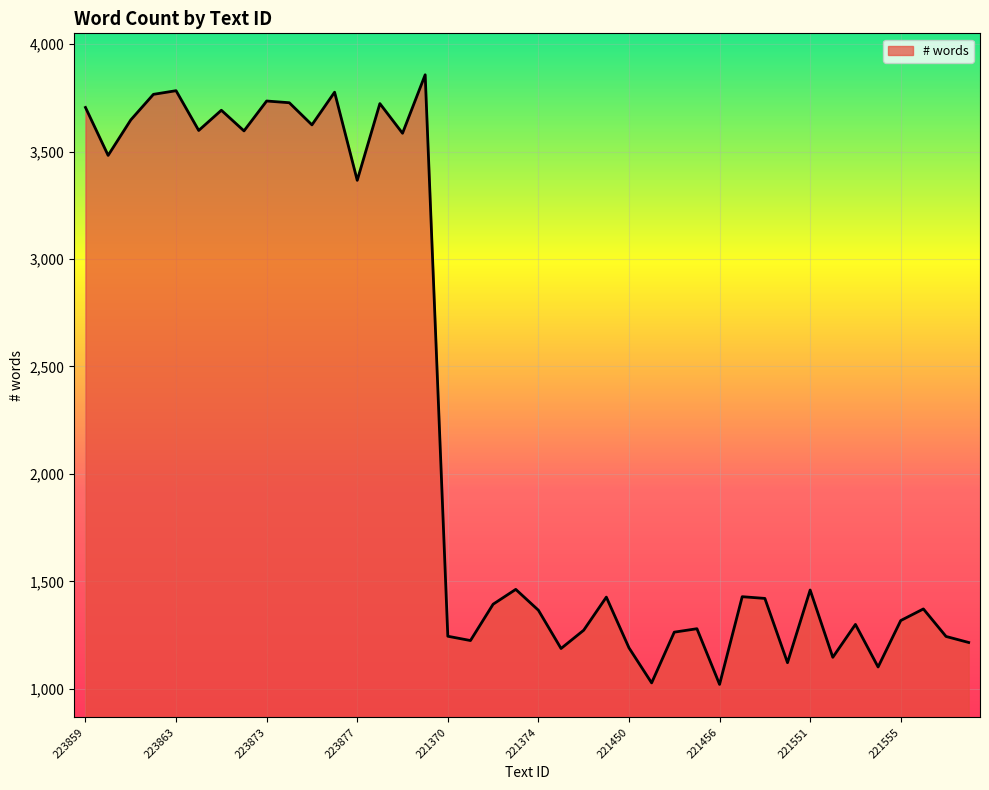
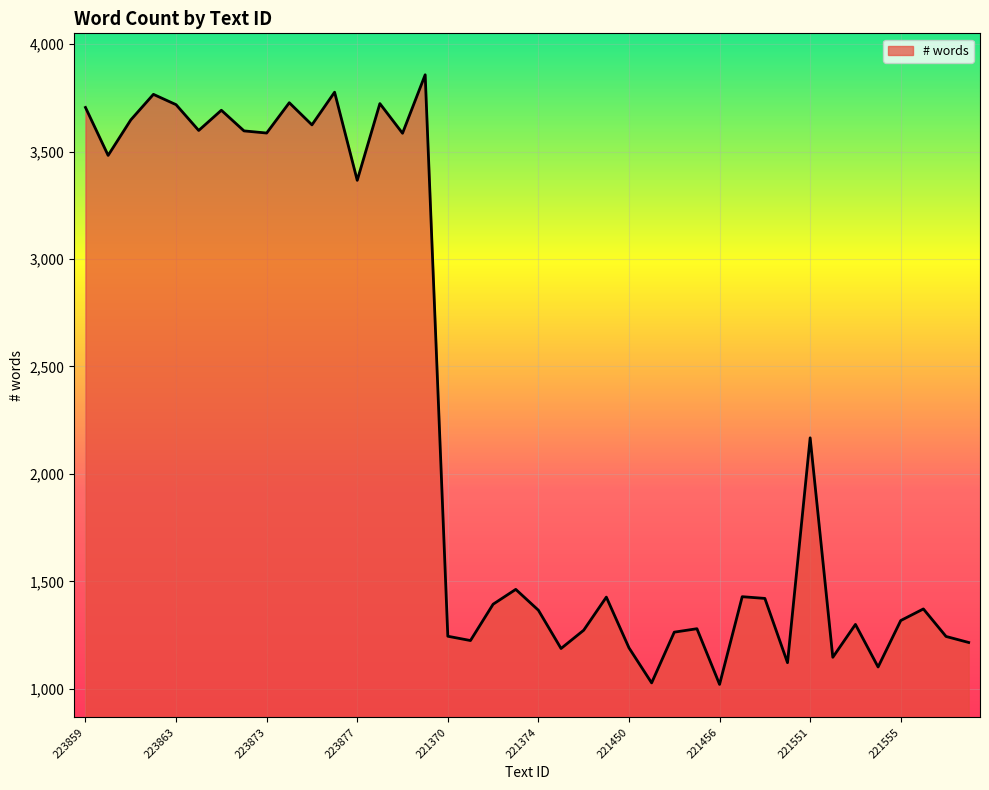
223863: 3,780 -> 3,720
223873: 3,740 -> 3,590
221551: 1,460 -> 2,170
